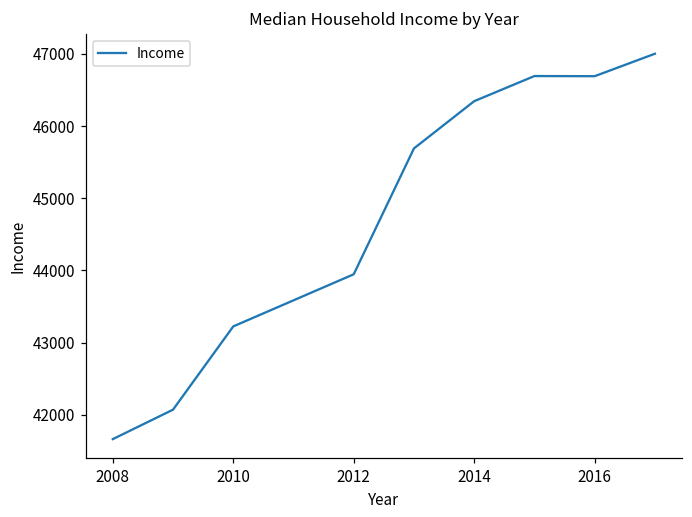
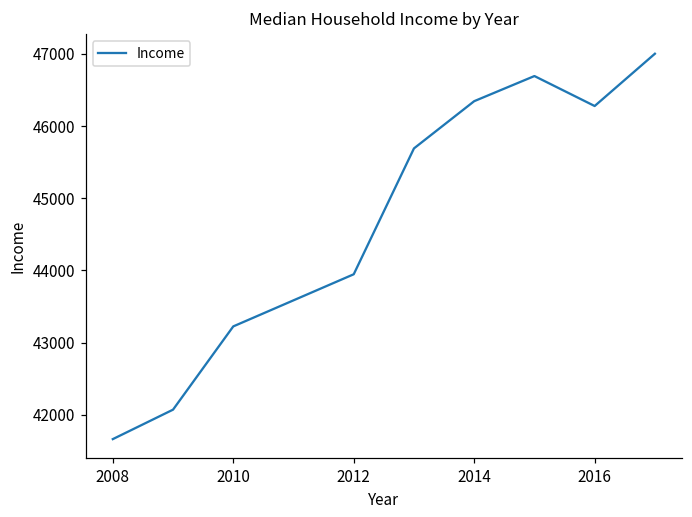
2016: 46700 -> 46300
